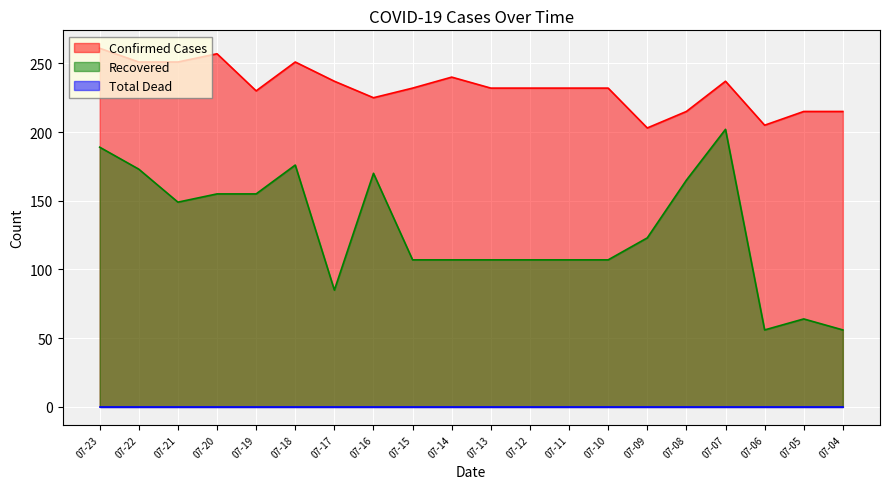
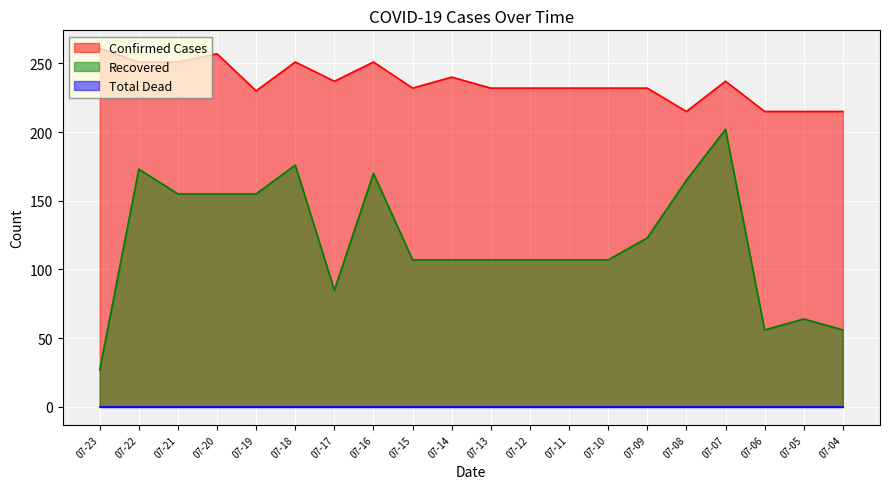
Recovered, 07-23: 189 -> 27
Recovered, 07-21: 149 -> 155
Confirmed Cases, 07-16: 225 -> 251
Confirmed Cases, 07-09: 203 -> 232
Confirmed Cases, 07-06: 205 -> 215
